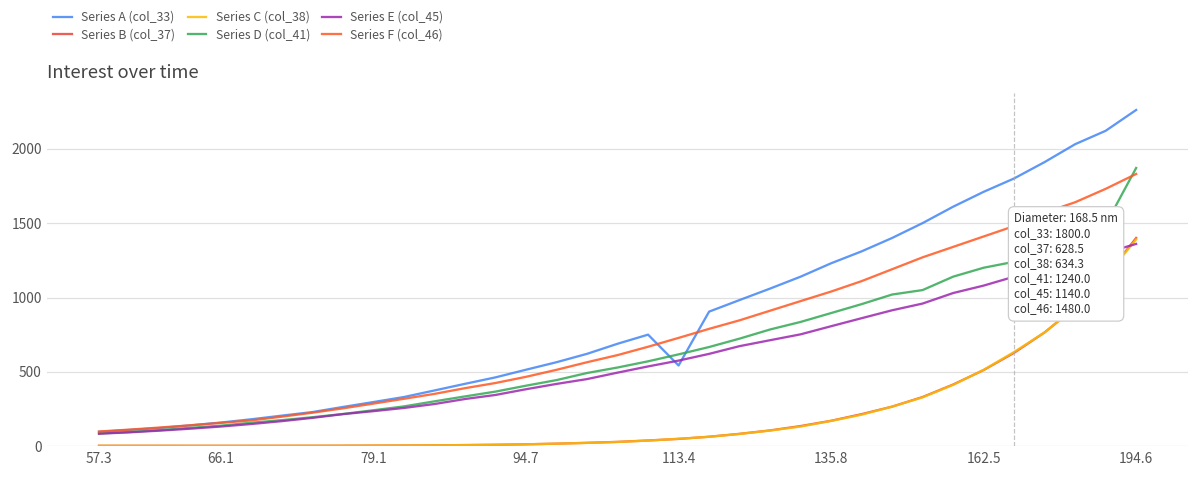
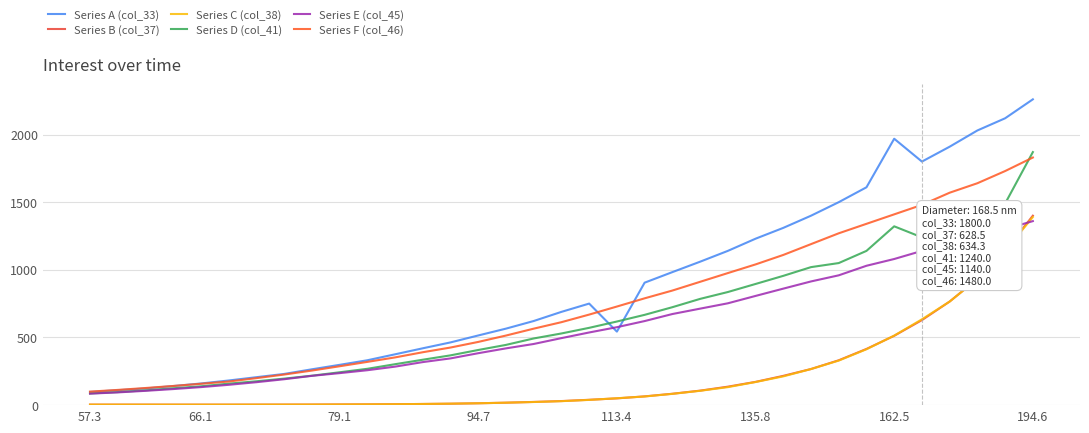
Series A (col_33), 162.5: 1710 -> 1970
Series D (col_41), 162.5: 1200 -> 1320
